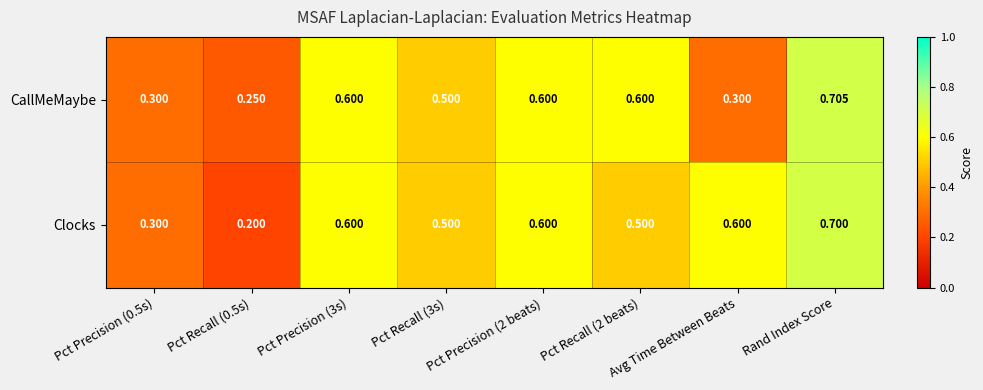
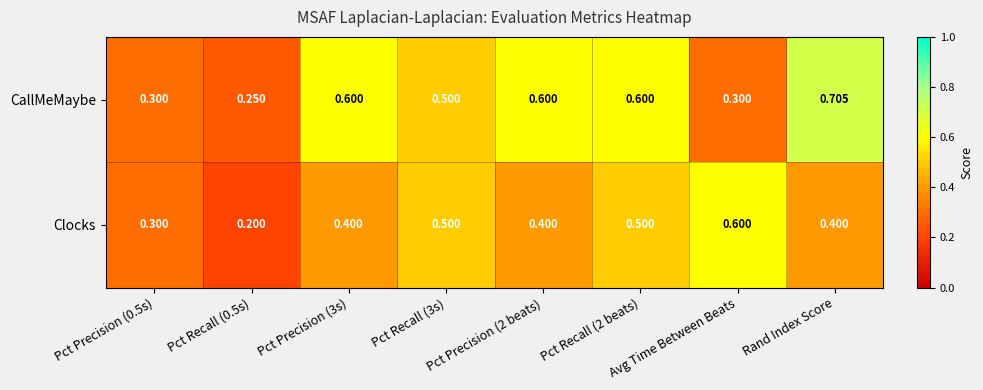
Clocks, Pct Precision (3s): 0.600 -> 0.400
Clocks, Pct Precision (2 beats): 0.600 -> 0.400
Clocks, Rand Index Score: 0.700 -> 0.400
